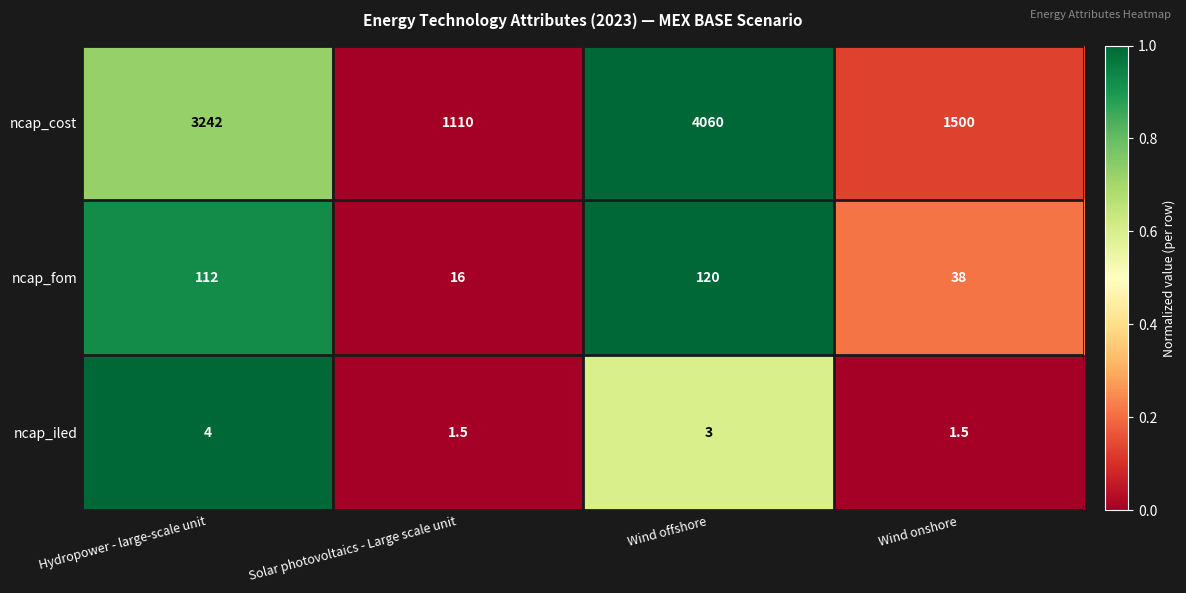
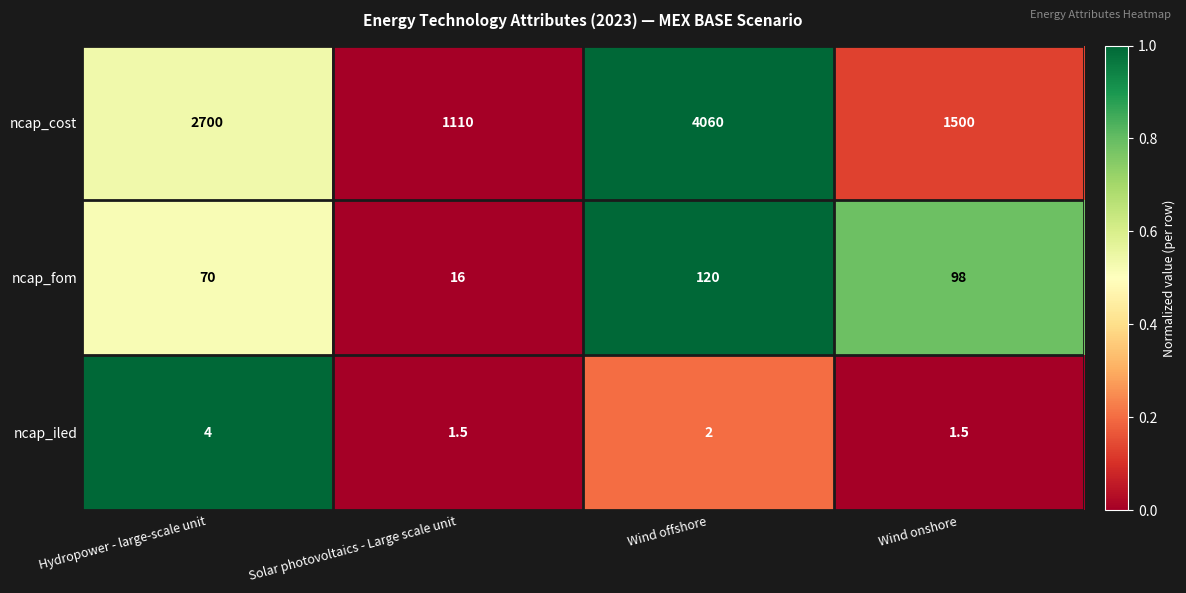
ncap_cost, Hydropower - large-scale unit: 3242 -> 2700
ncap_fom, Hydropower - large-scale unit: 112 -> 70
ncap_fom, Wind onshore: 38 -> 98
ncap_iled, Wind offshore: 3 -> 2
